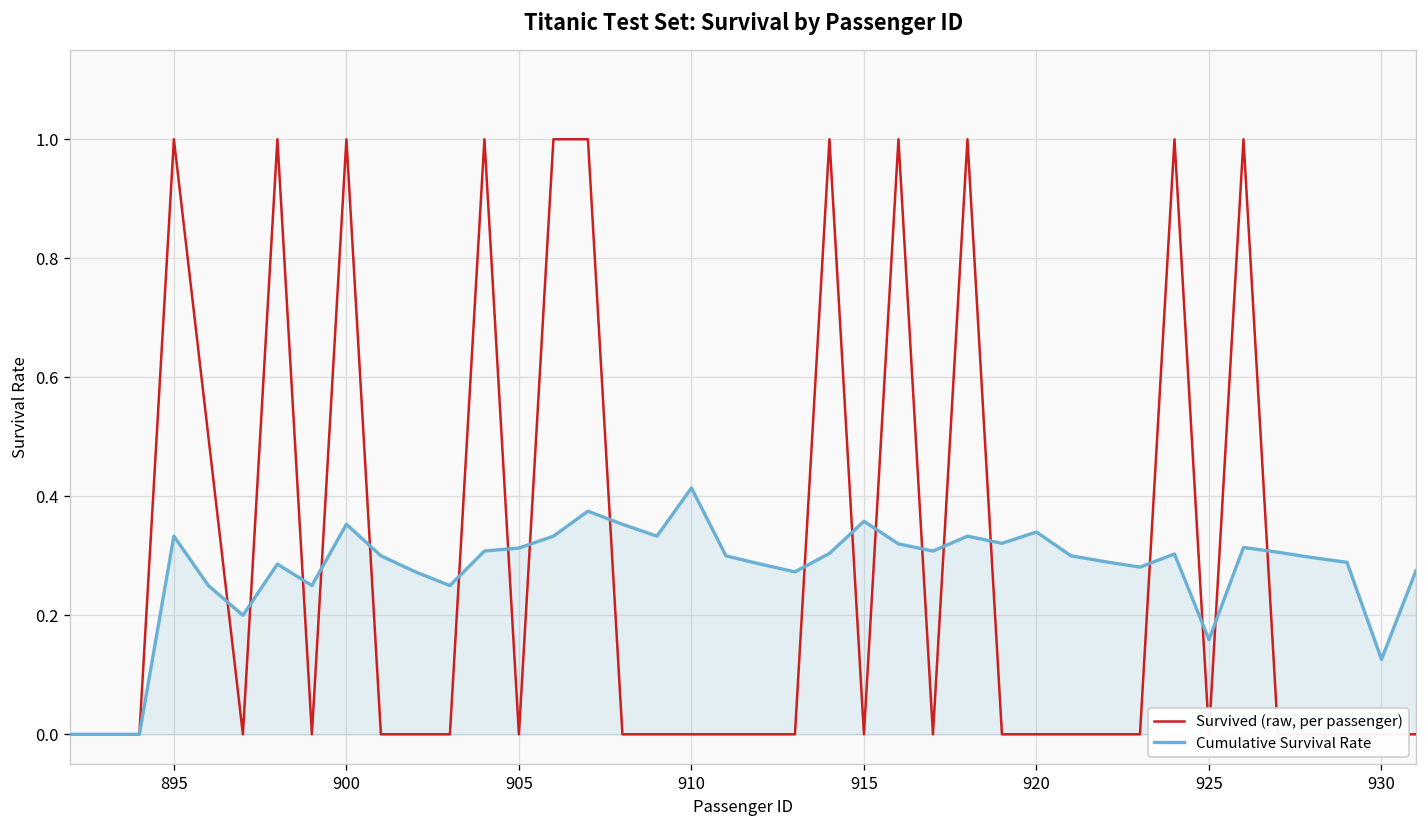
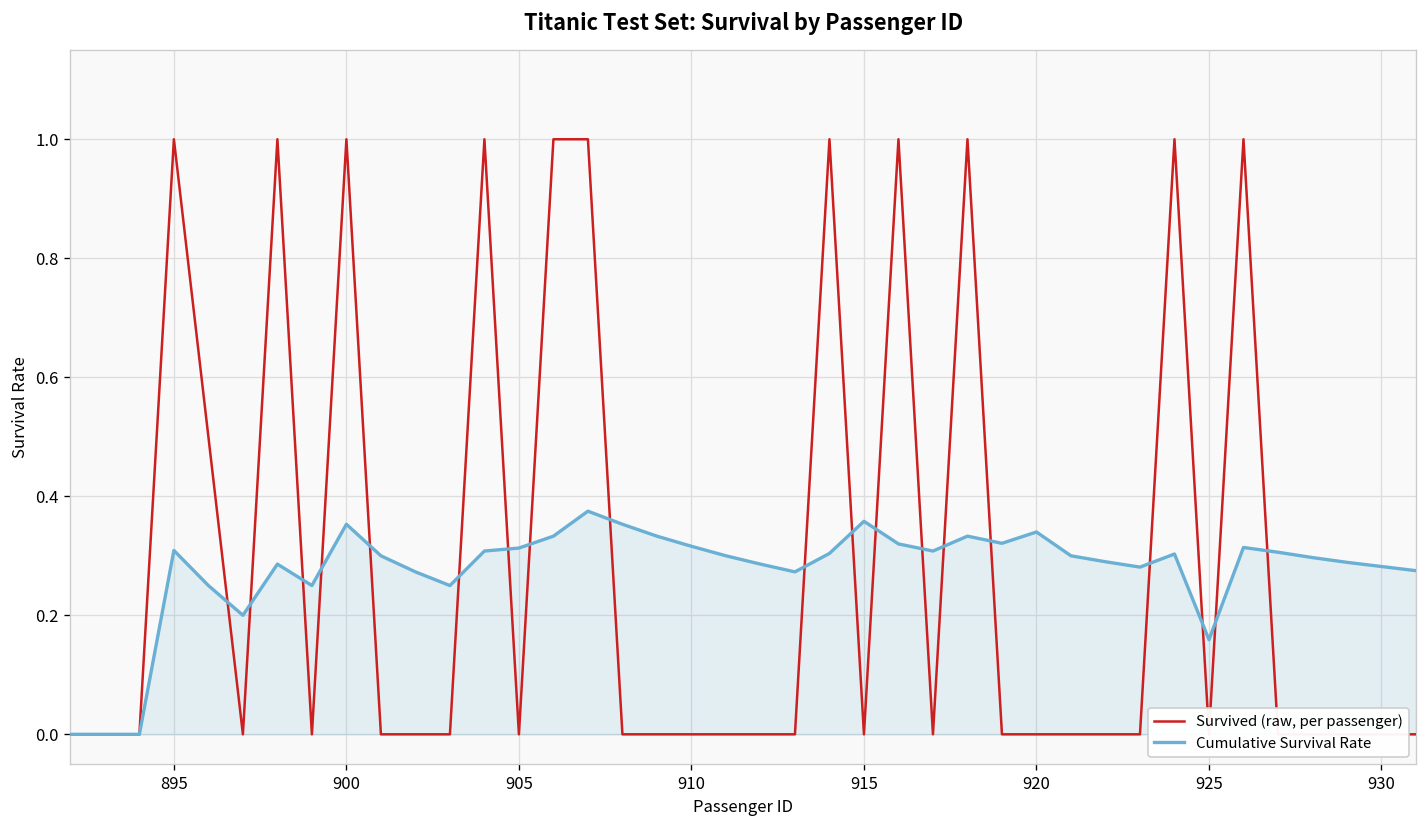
Cumulative Survival Rate, 895: 0.33 -> 0.31
Cumulative Survival Rate, 910: 0.41 -> 0.32
Cumulative Survival Rate, 930: 0.13 -> 0.28
